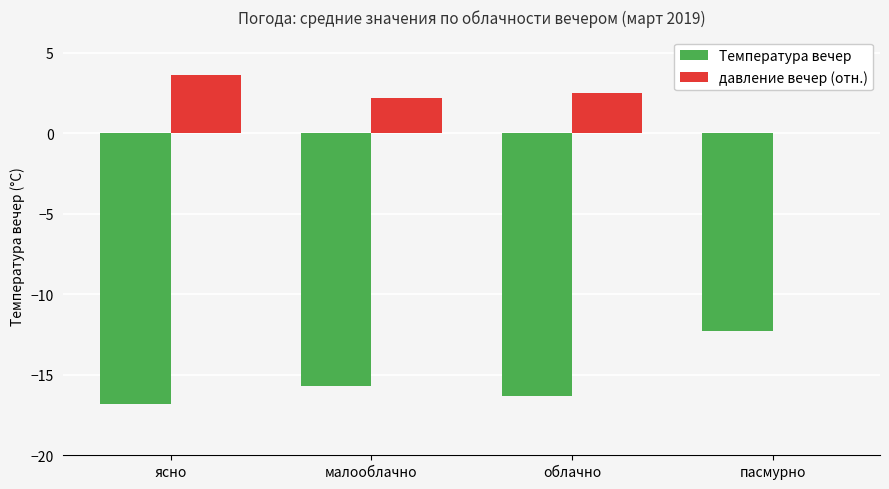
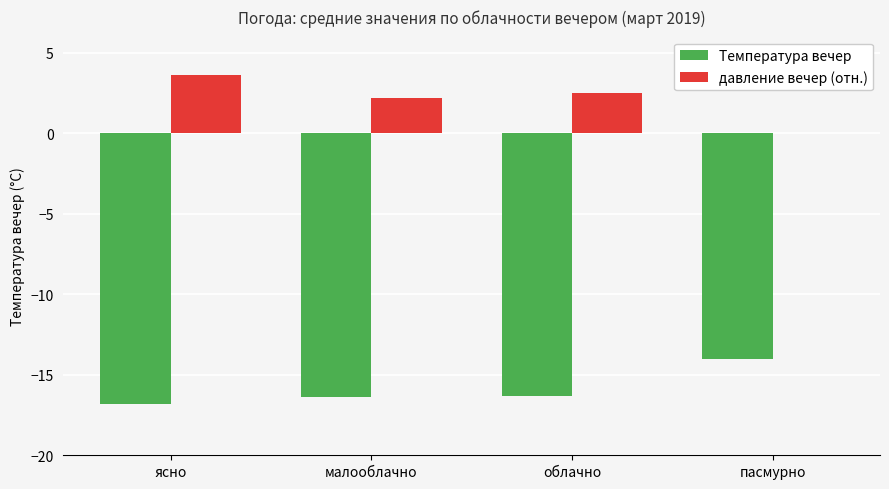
Температура вечер, малооблачно: -15.7 -> -16.4
Температура вечер, пасмурно: -12.3 -> -14.0
